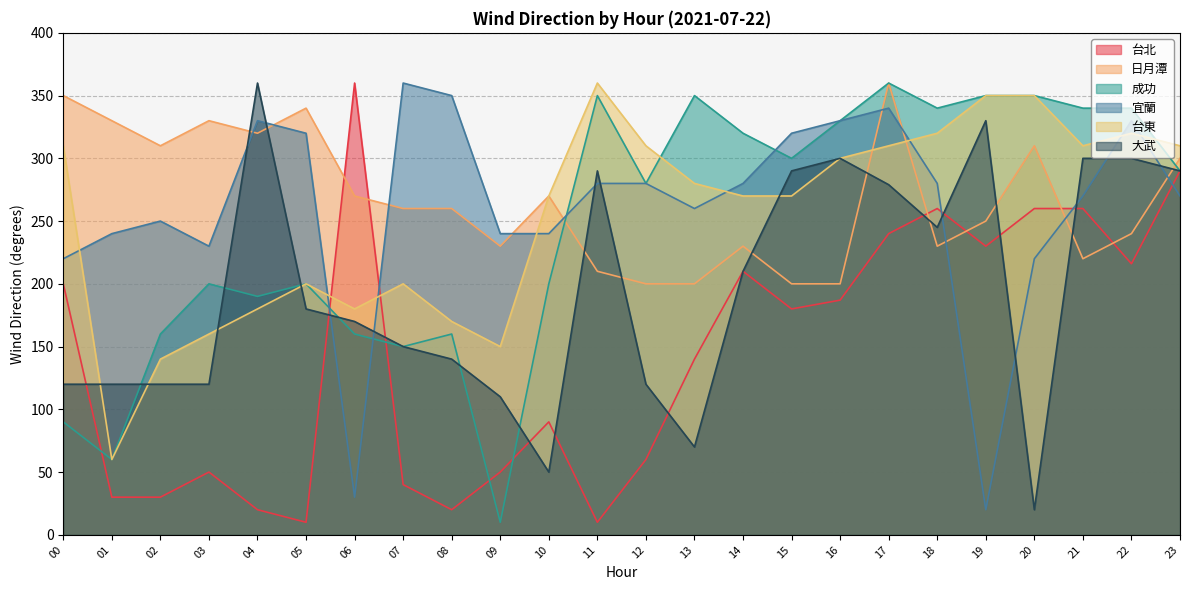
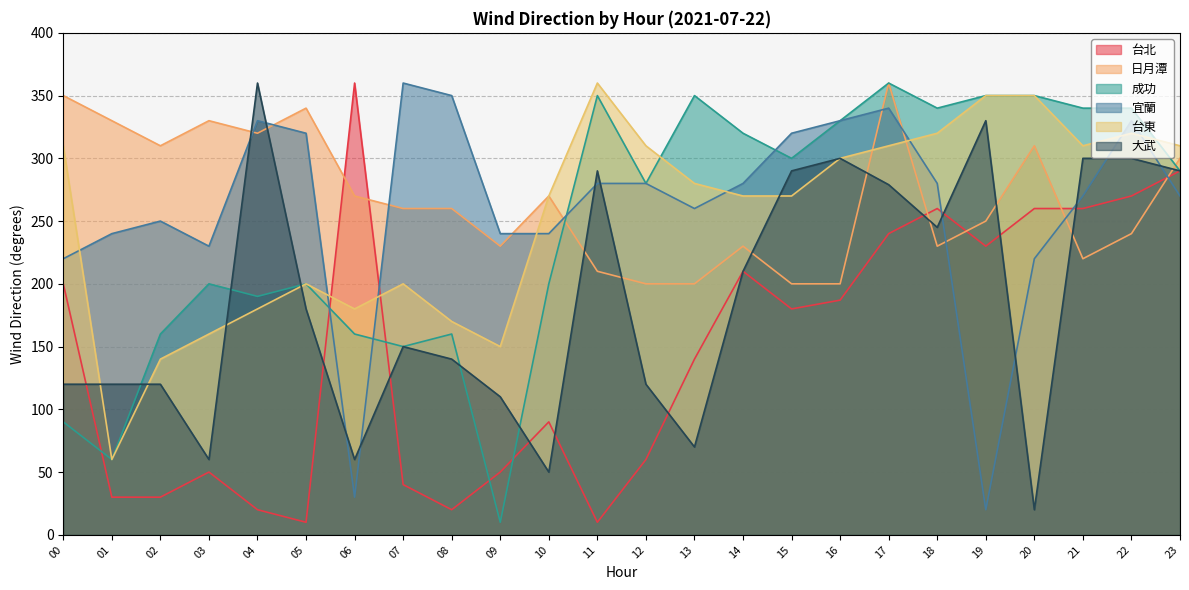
大武, 03: 120 -> 60
大武, 06: 170 -> 60
台北, 22: 216 -> 270
